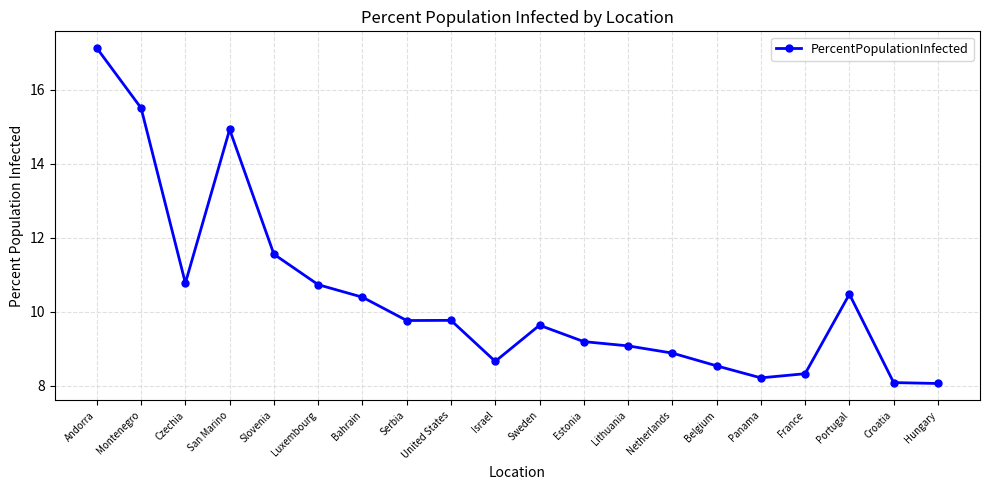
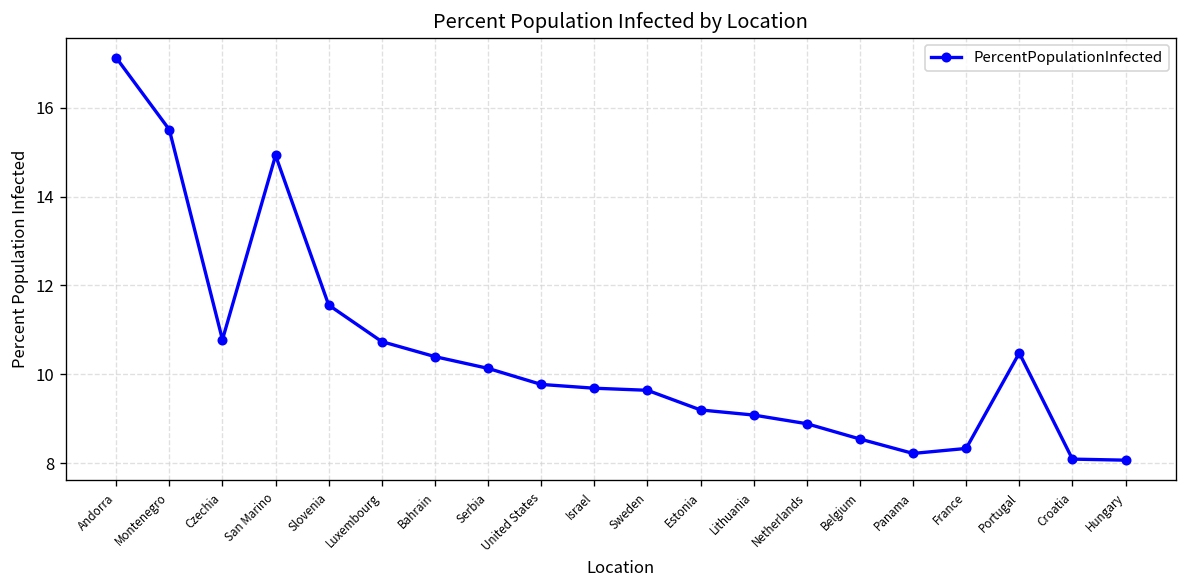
Serbia: 9.8 -> 10.1
Israel: 8.7 -> 9.7
